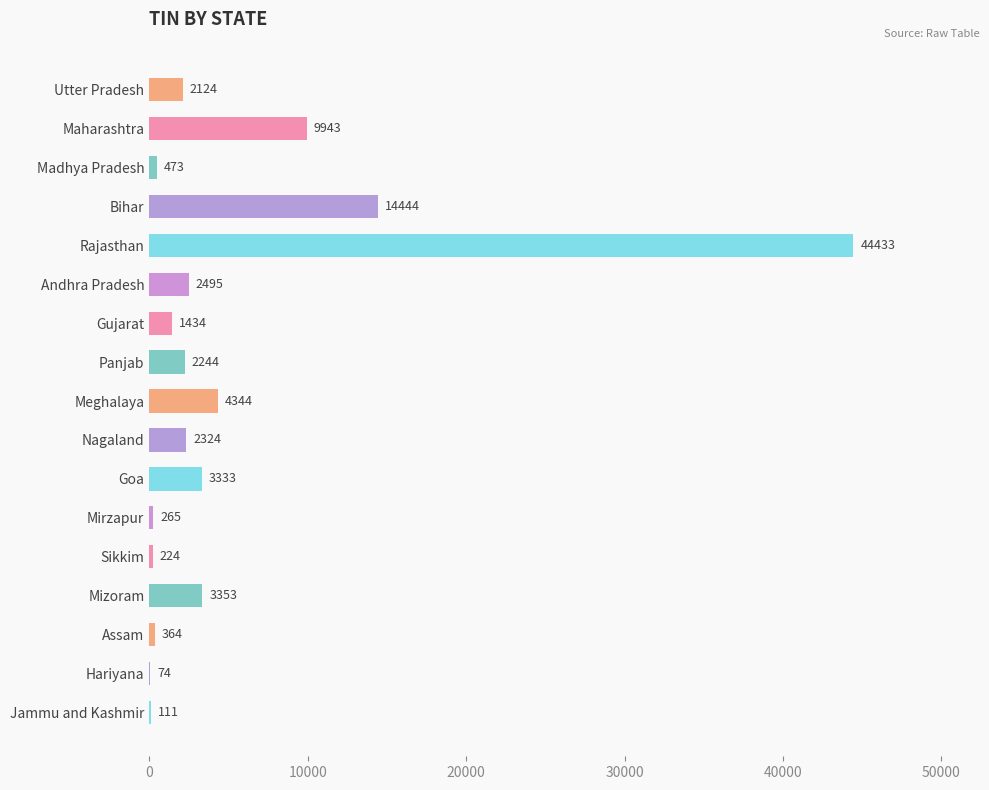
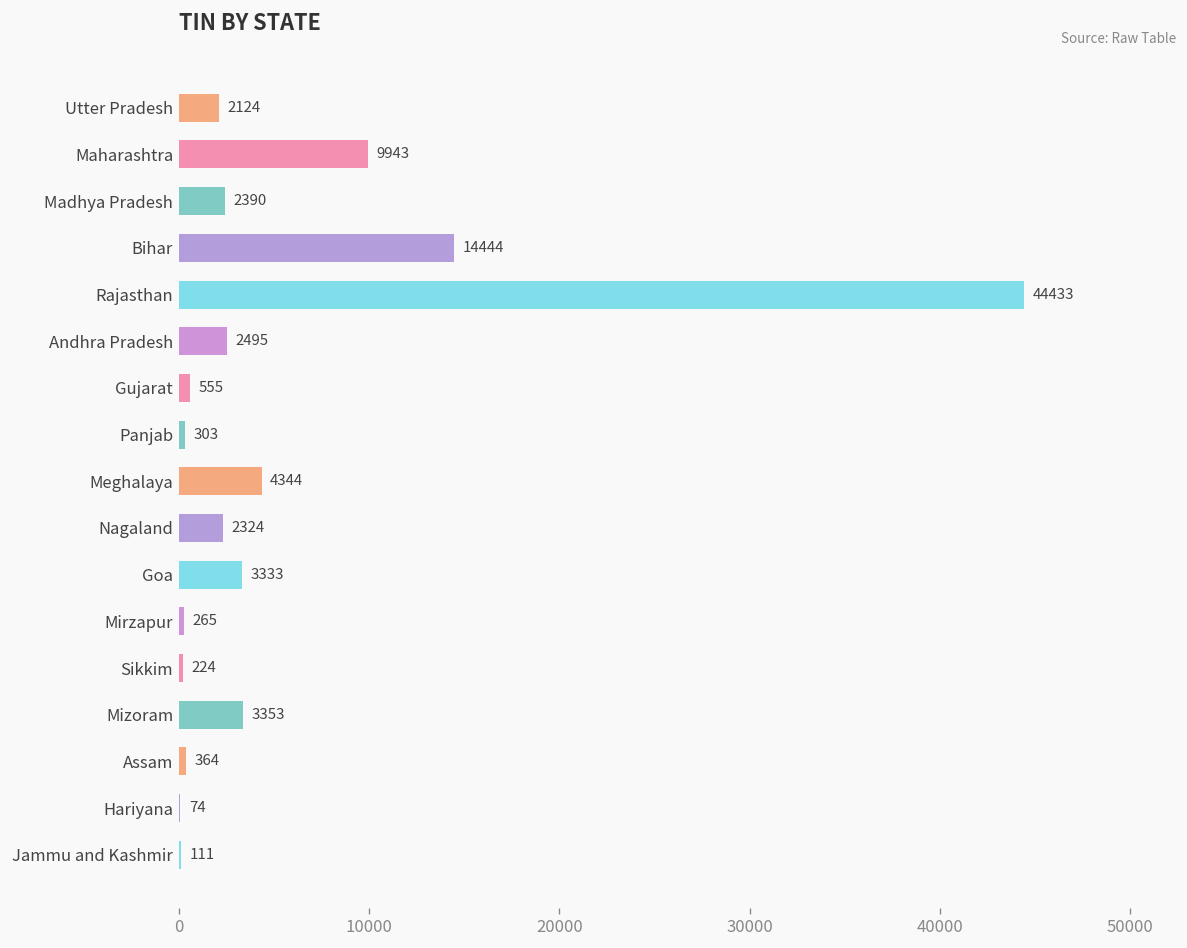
Madhya Pradesh: 473 -> 2390
Gujarat: 1434 -> 555
Panjab: 2244 -> 303
